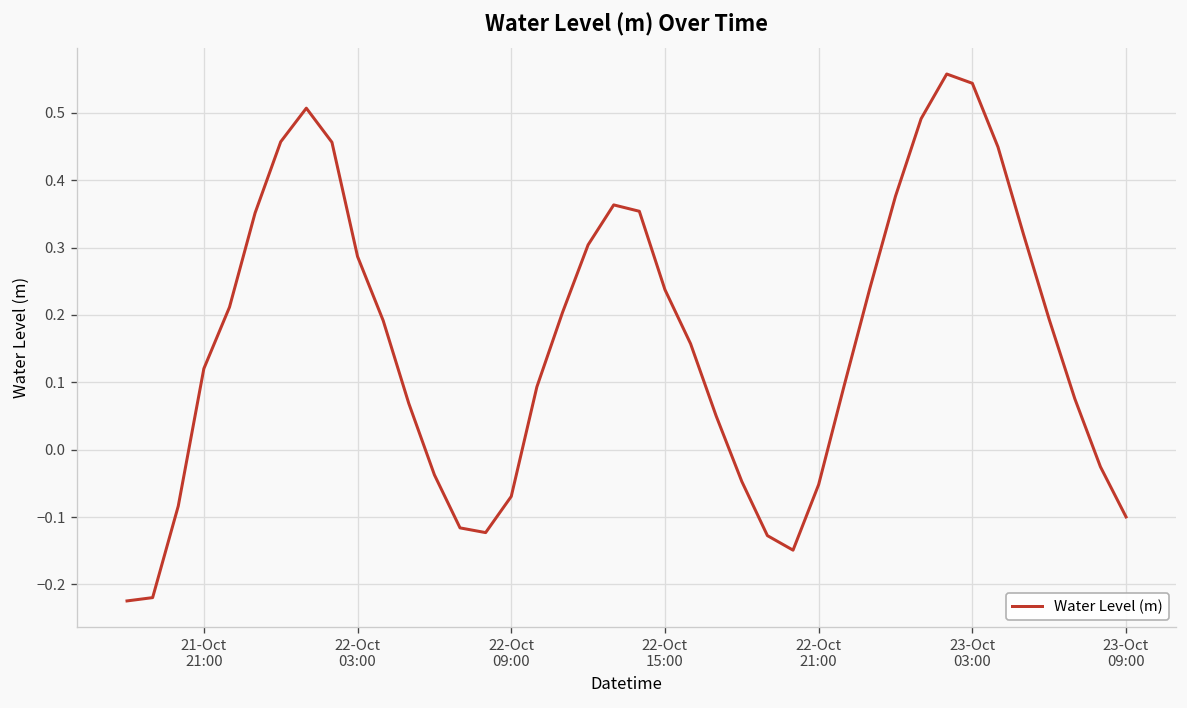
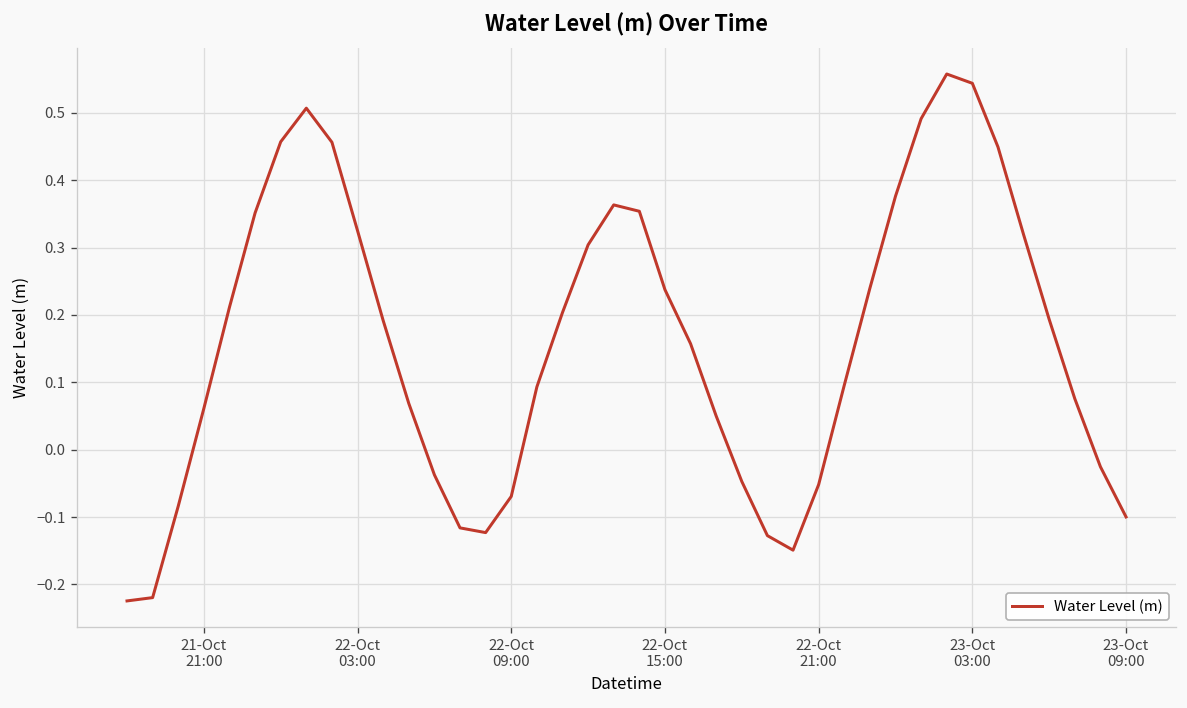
21-Oct 21:00: 0.12 -> 0.06
22-Oct 03:00: 0.29 -> 0.33
